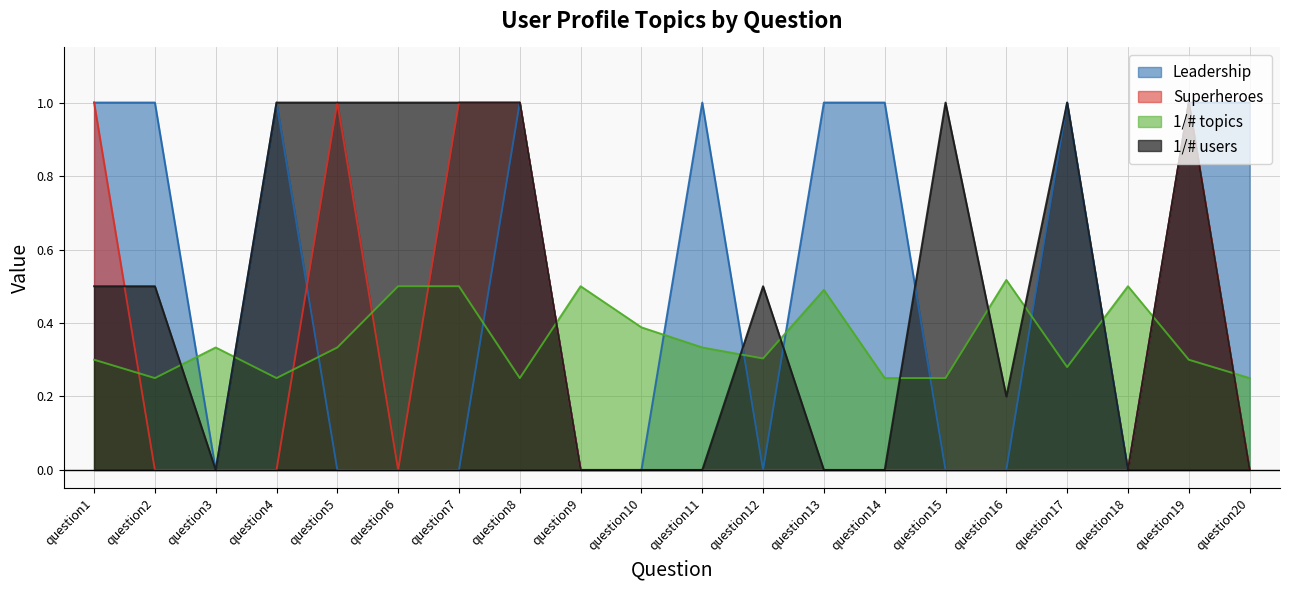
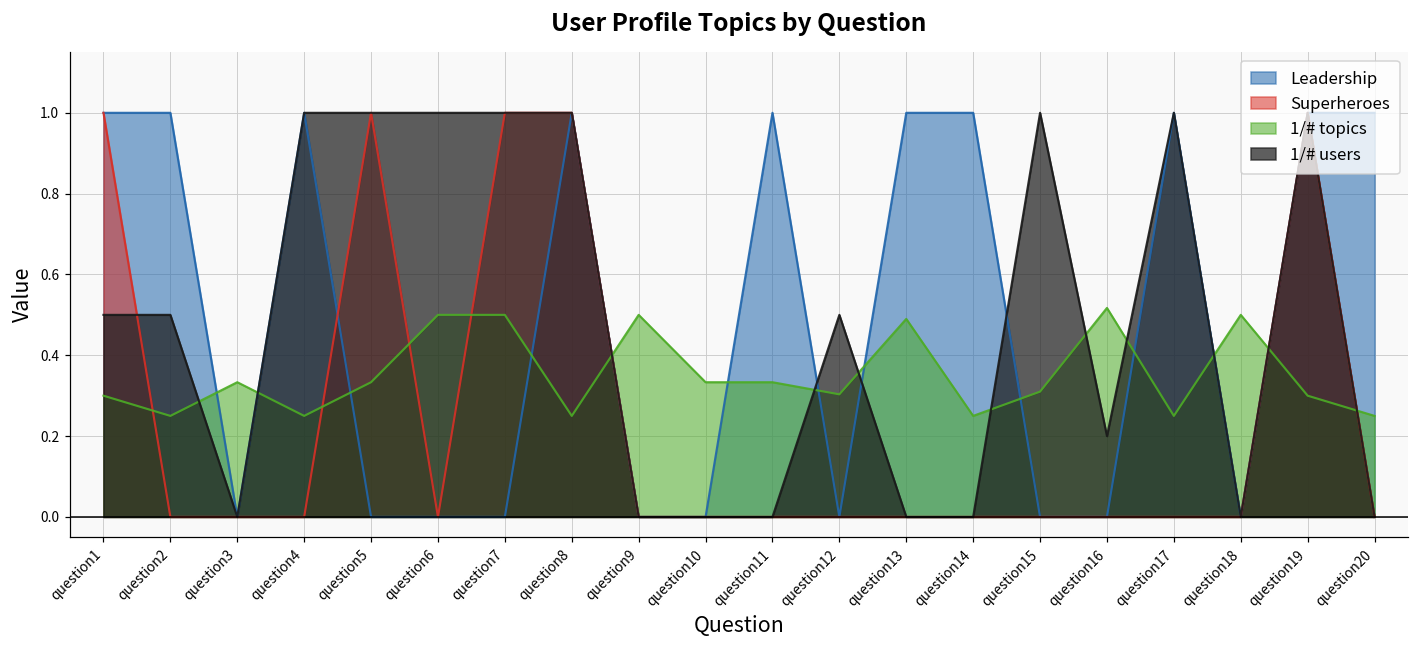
1/# topics, question10: 0.39 -> 0.33
1/# topics, question15: 0.25 -> 0.31
1/# topics, question17: 0.28 -> 0.25
